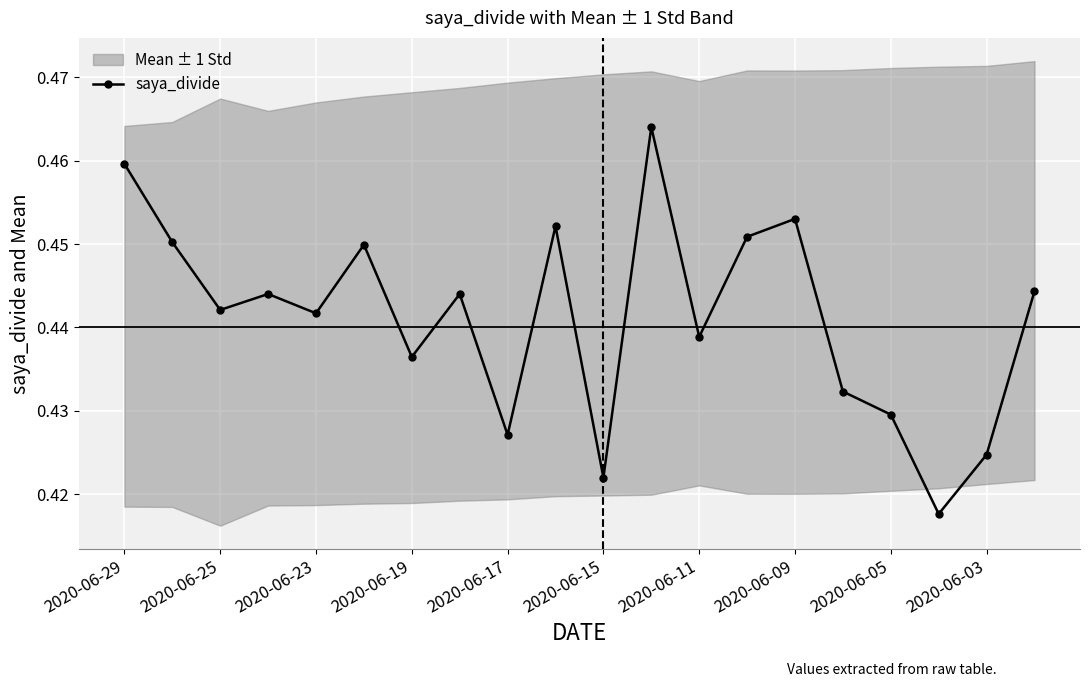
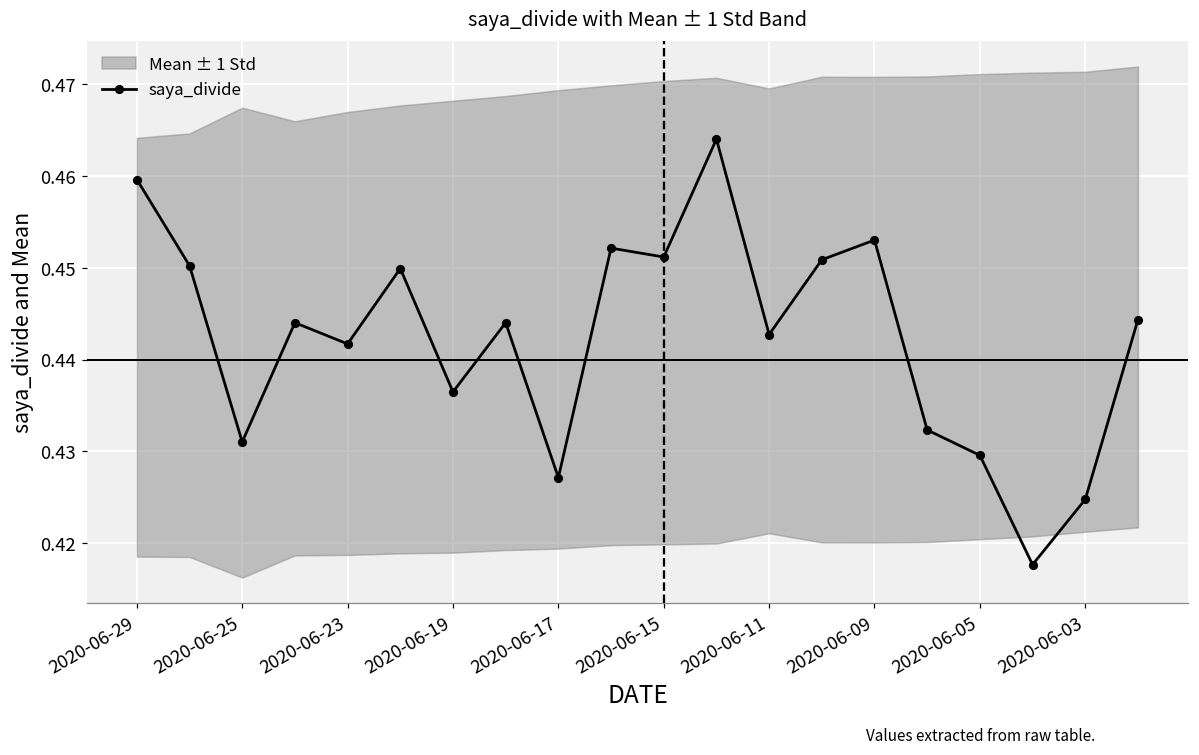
saya_divide, 2020-06-25: 0.442 -> 0.431
saya_divide, 2020-06-15: 0.422 -> 0.451
saya_divide, 2020-06-11: 0.439 -> 0.443
